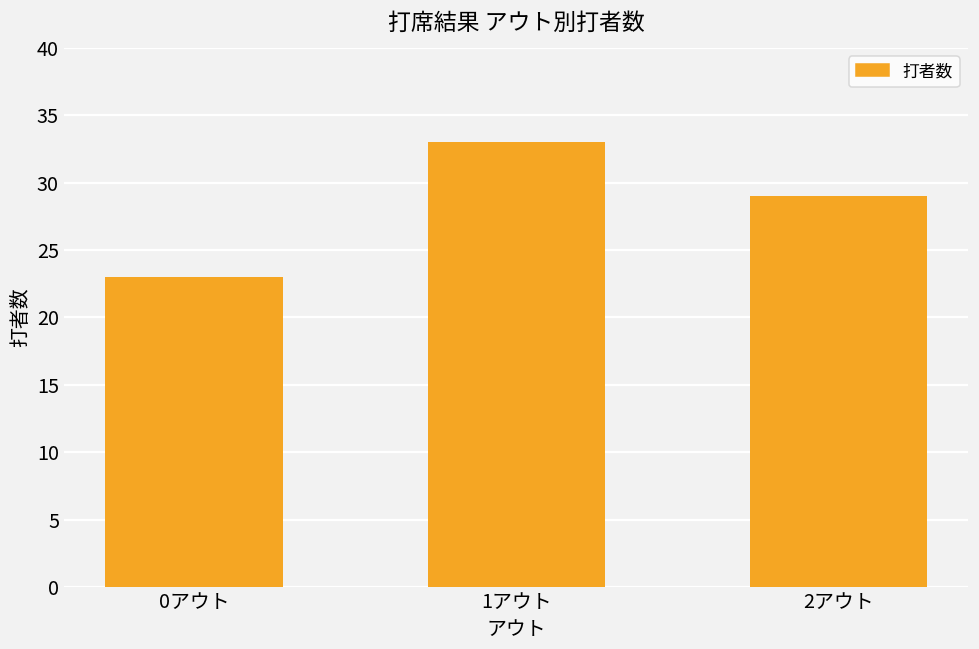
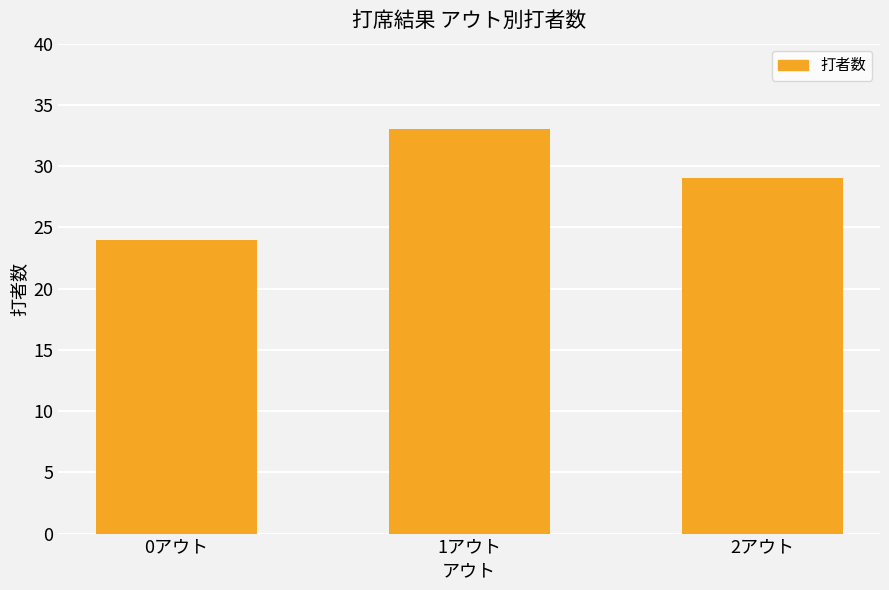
0アウト: 23 -> 24
